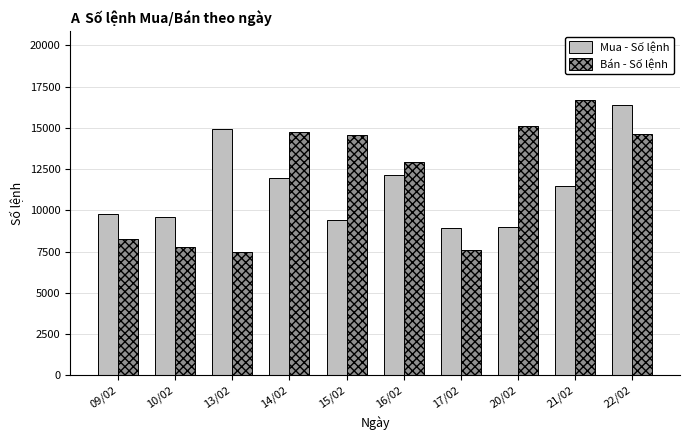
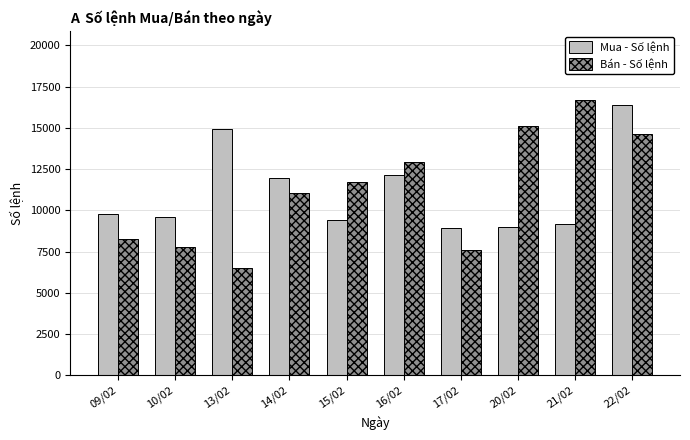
Bán - Số lệnh, 13/02: 7500 -> 6500
Bán - Số lệnh, 14/02: 14700 -> 11000
Bán - Số lệnh, 15/02: 14600 -> 11700
Mua - Số lệnh, 21/02: 11500 -> 9200
